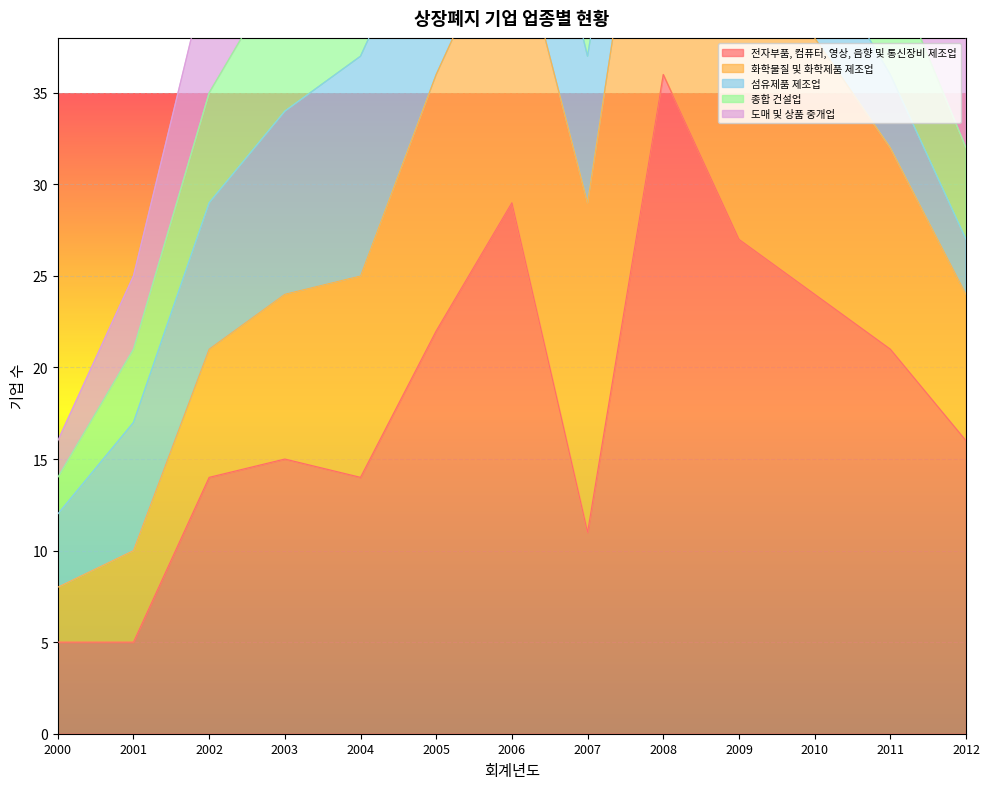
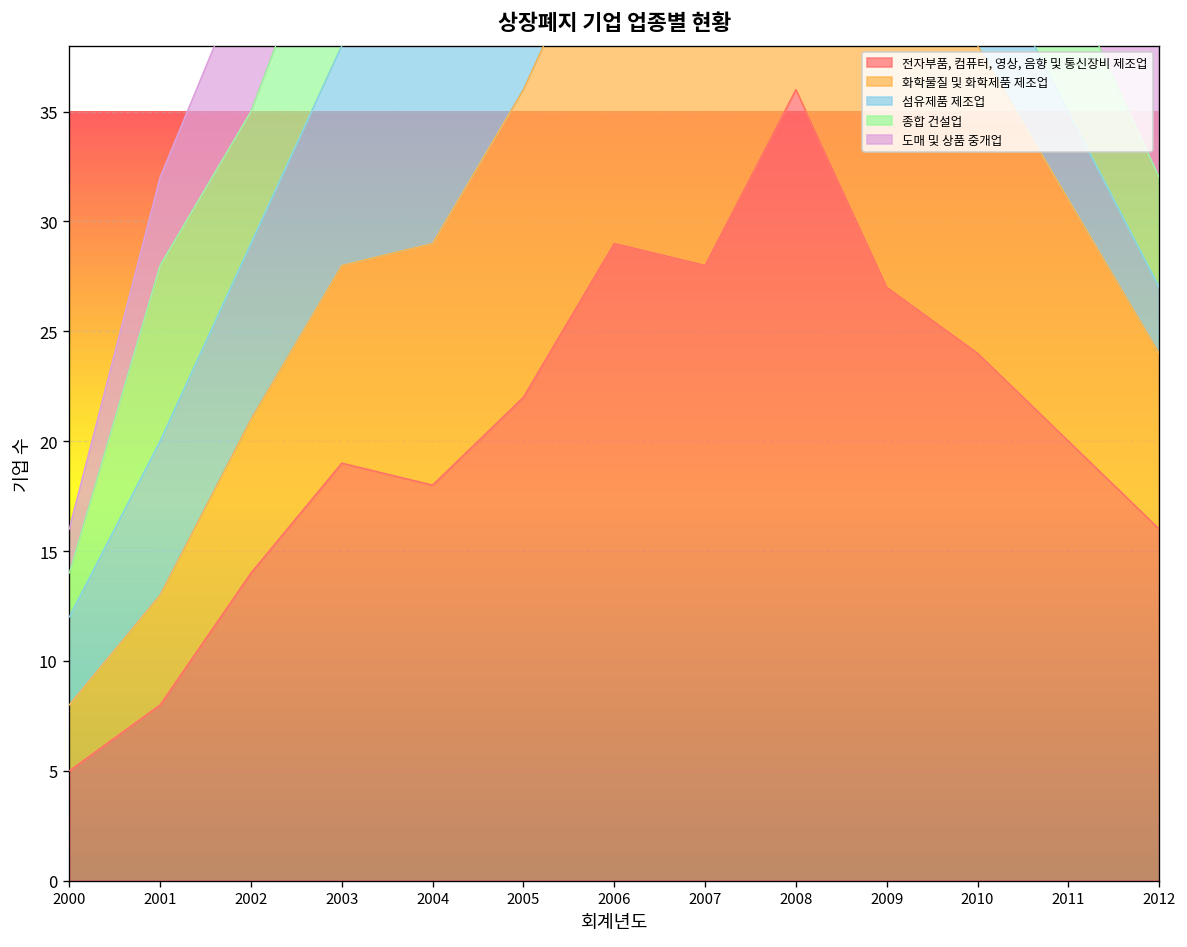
전자부품, 컴퓨터, 영상, 음향 및 통신장비 제조업, 2001: 5 -> 8
종합 건설업, 2001: 4 -> 8
전자부품, 컴퓨터, 영상, 음향 및 통신장비 제조업, 2003: 15 -> 19
전자부품, 컴퓨터, 영상, 음향 및 통신장비 제조업, 2004: 14 -> 18
전자부품, 컴퓨터, 영상, 음향 및 통신장비 제조업, 2007: 11 -> 28
전자부품, 컴퓨터, 영상, 음향 및 통신장비 제조업, 2011: 21 -> 20
